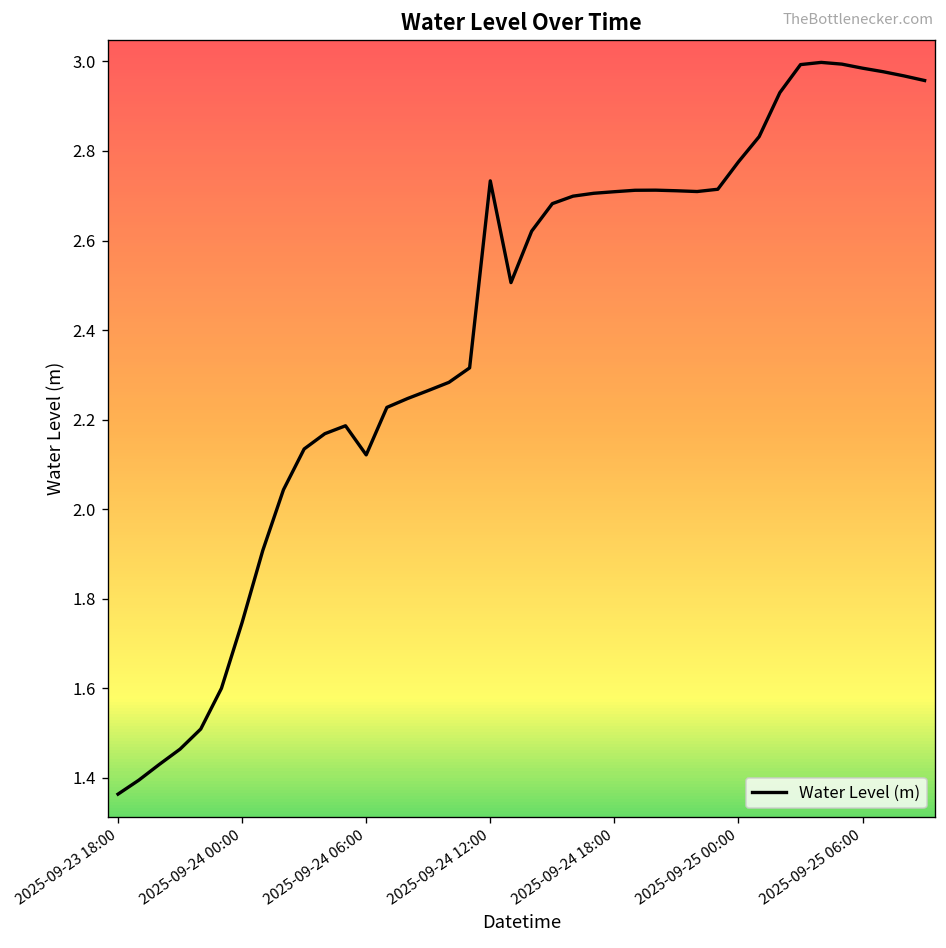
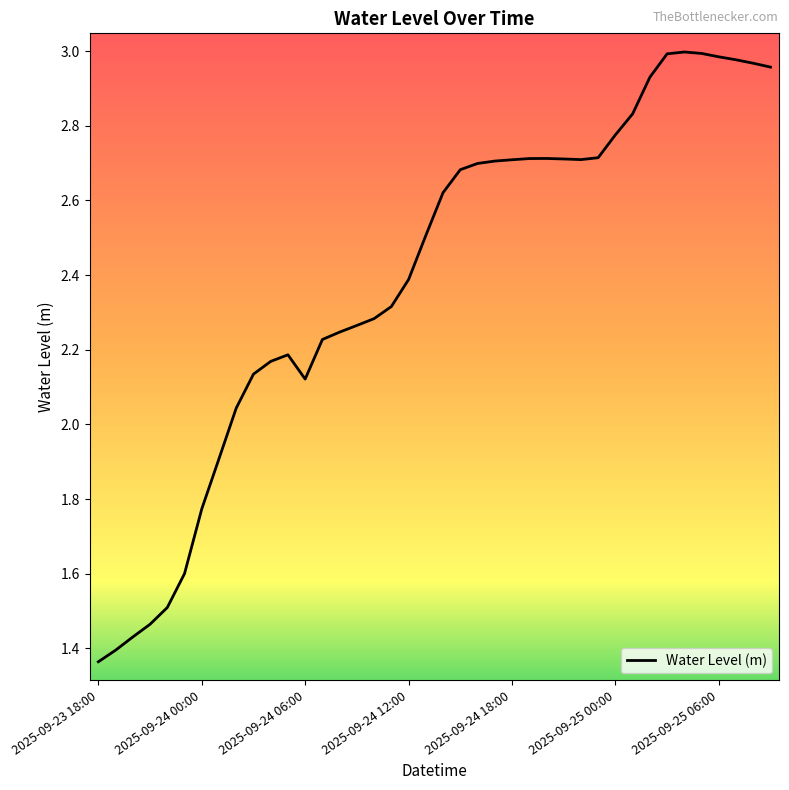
2025-09-24 00:00: 1.75 -> 1.77
2025-09-24 12:00: 2.73 -> 2.39
